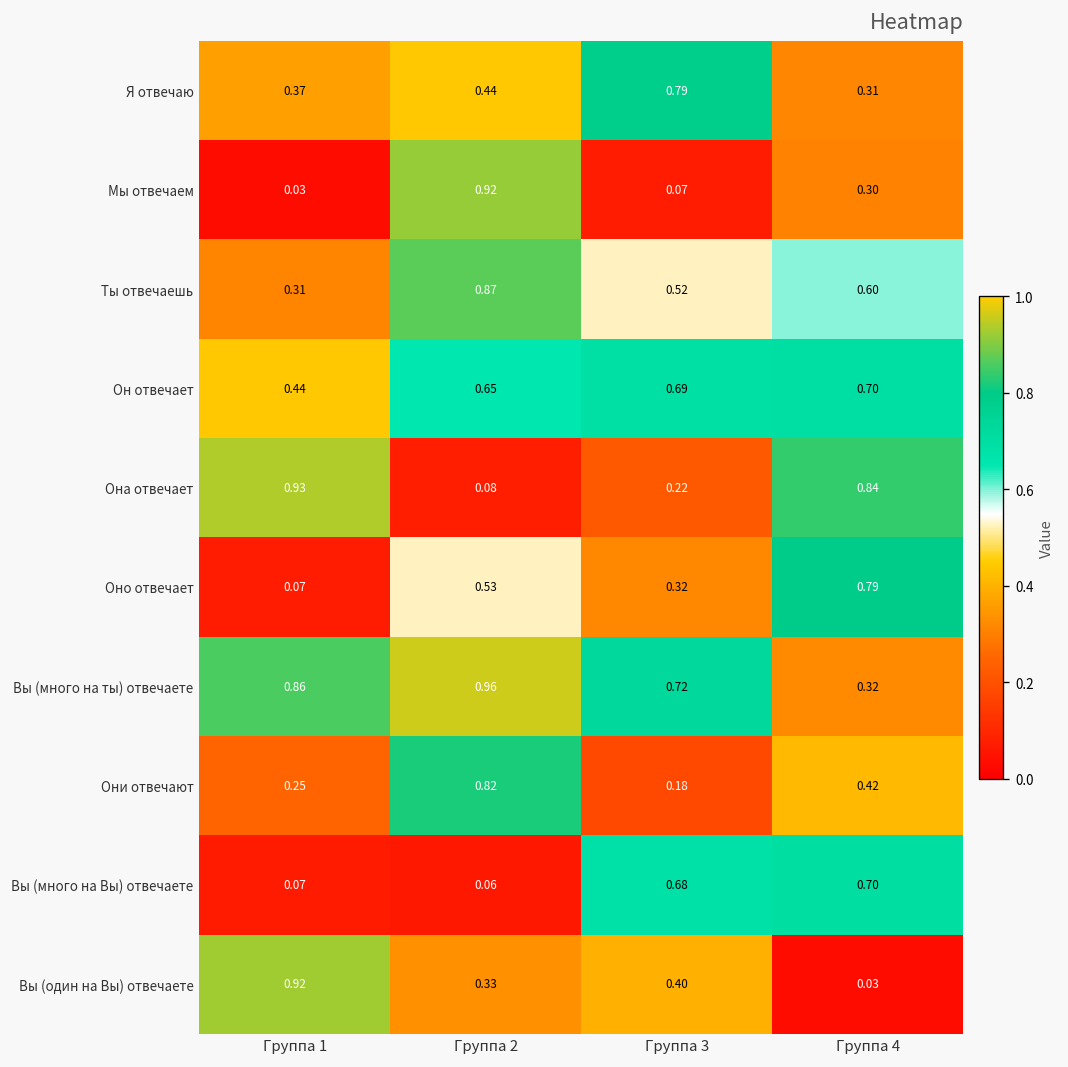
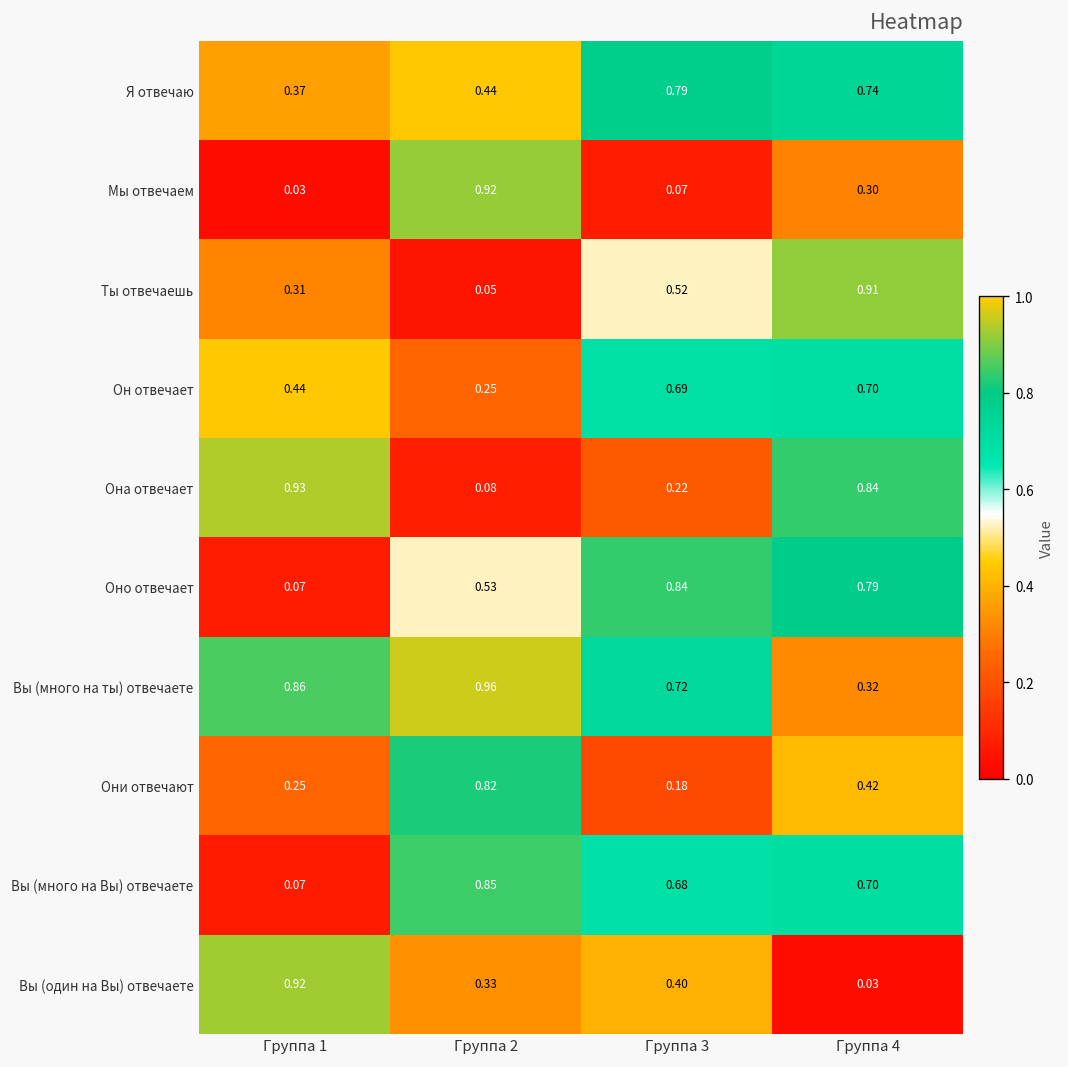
Я отвечаю, Группа 4: 0.31 -> 0.74
Ты отвечаешь, Группа 2: 0.87 -> 0.05
Ты отвечаешь, Группа 4: 0.60 -> 0.91
Он отвечает, Группа 2: 0.65 -> 0.25
Оно отвечает, Группа 3: 0.32 -> 0.84
Вы (много на Вы) отвечаете, Группа 2: 0.06 -> 0.85
